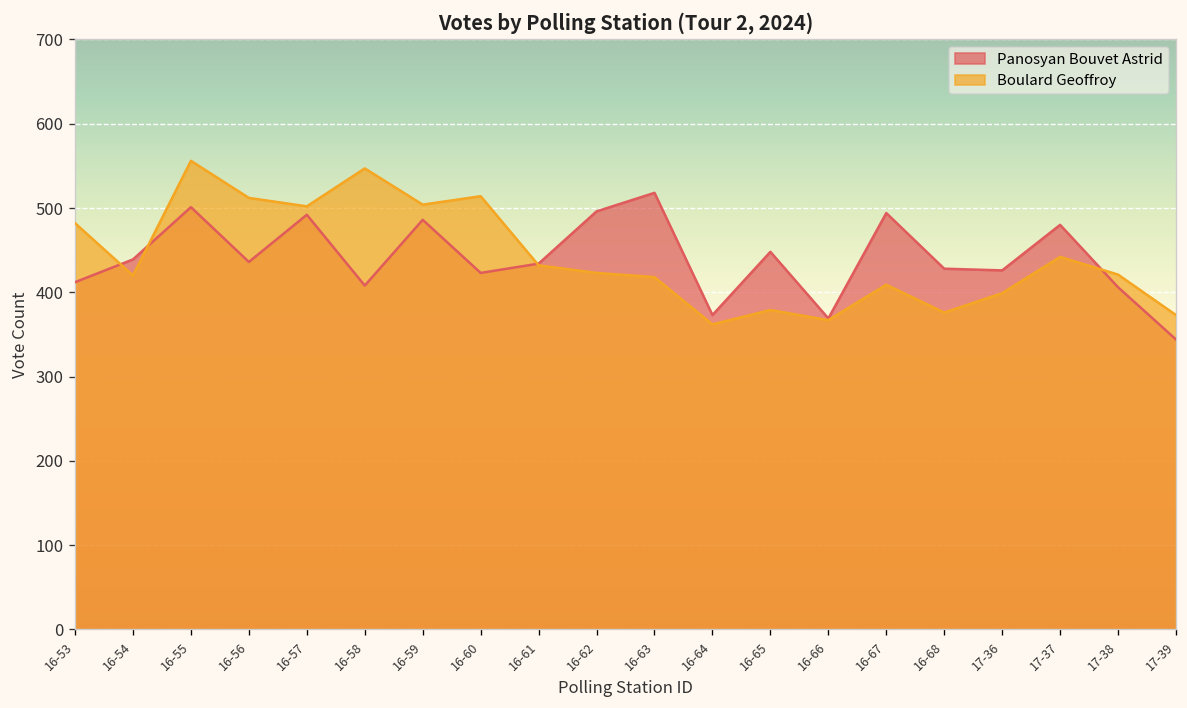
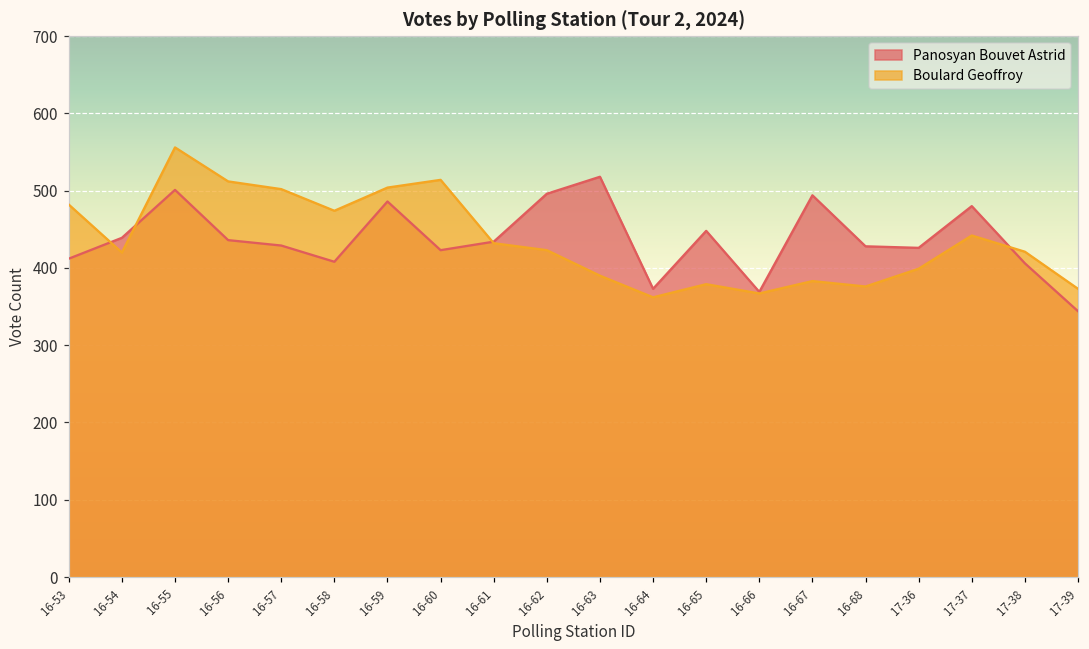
Panosyan Bouvet Astrid, 16-57: 490 -> 430
Boulard Geoffroy, 16-58: 550 -> 470
Boulard Geoffroy, 16-63: 420 -> 390
Boulard Geoffroy, 16-67: 410 -> 380
